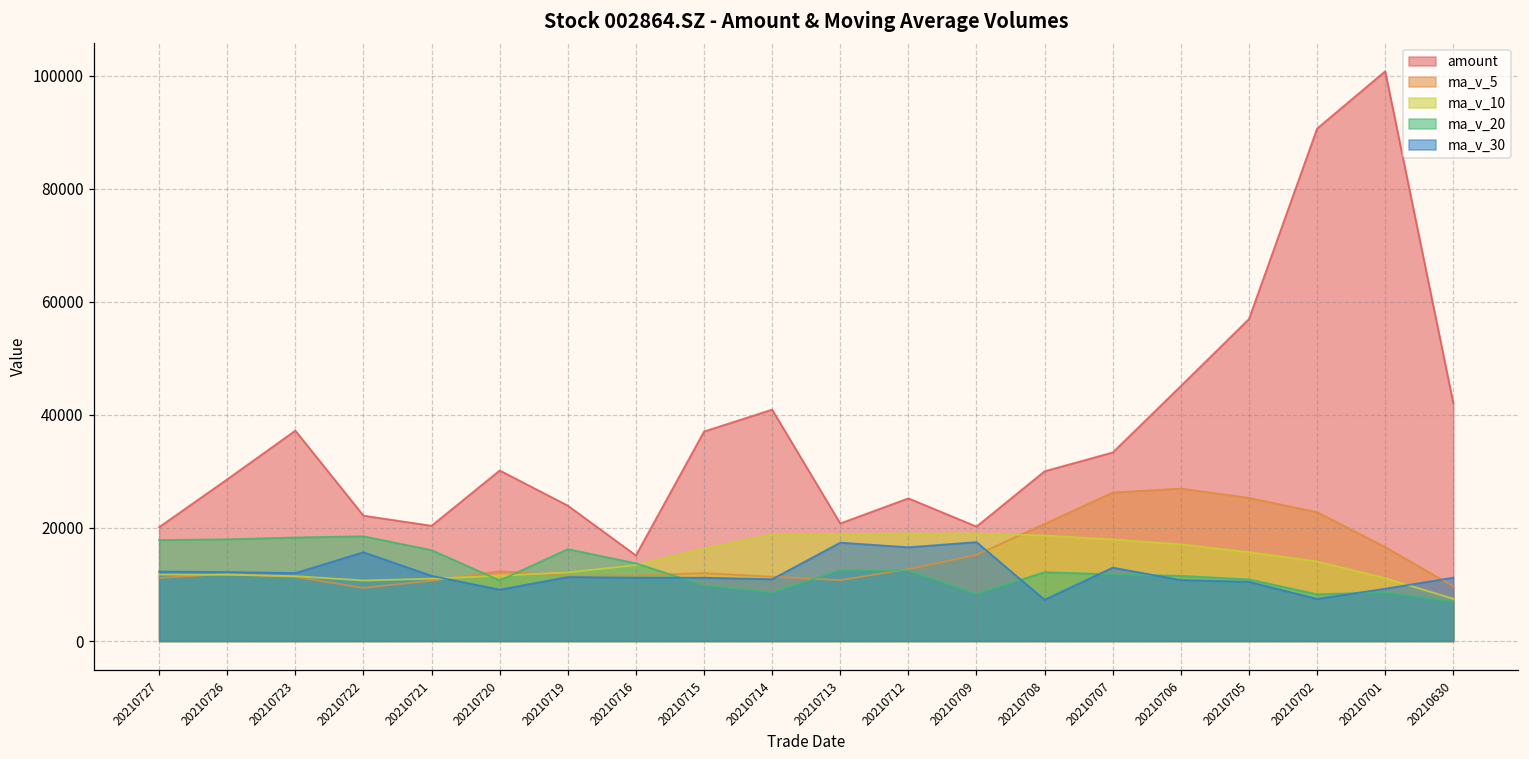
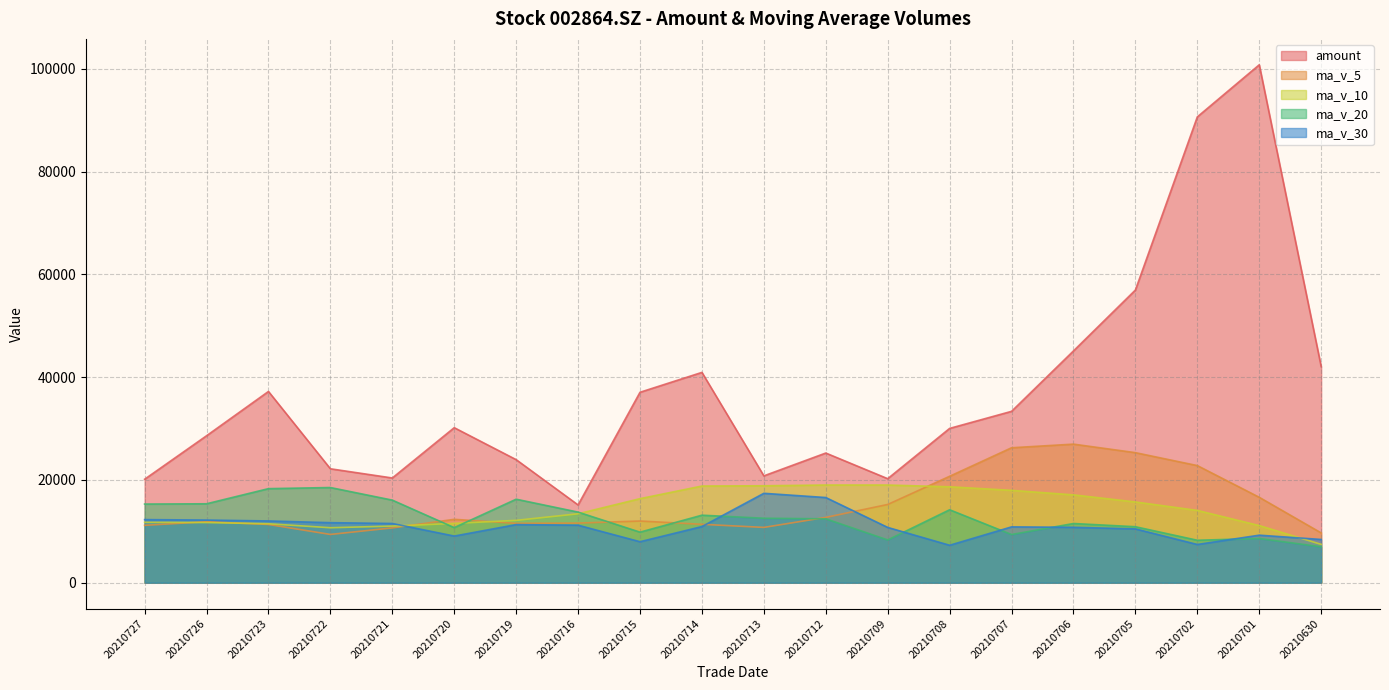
ma_v_20, 20210727: 18000 -> 15000
ma_v_20, 20210726: 18000 -> 15000
ma_v_30, 20210722: 16000 -> 12000
ma_v_30, 20210715: 11000 -> 8000
ma_v_20, 20210714: 9000 -> 13000
ma_v_30, 20210709: 17000 -> 11000
ma_v_20, 20210708: 12000 -> 14000
ma_v_20, 20210707: 12000 -> 9000
ma_v_30, 20210707: 13000 -> 11000
ma_v_30, 20210630: 11000 -> 8000
